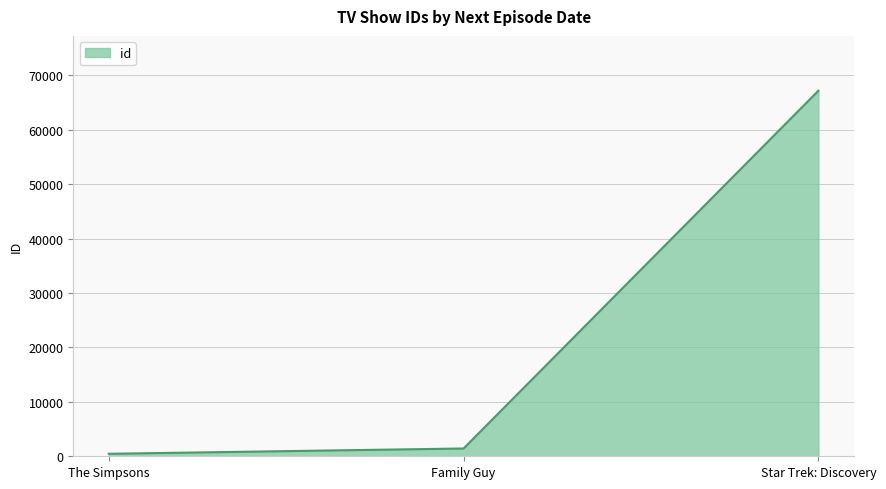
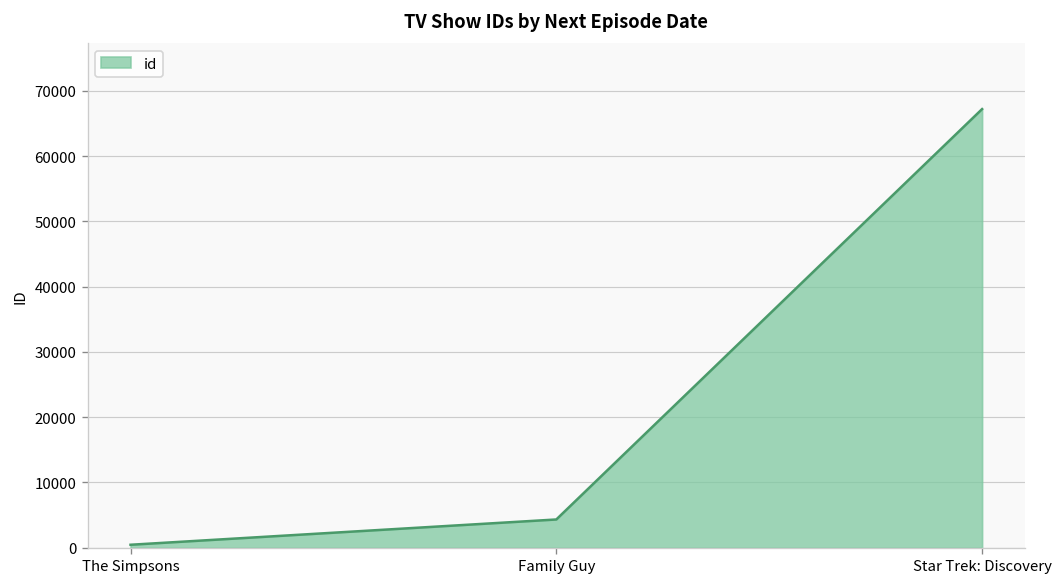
Family Guy: 1000 -> 4000
